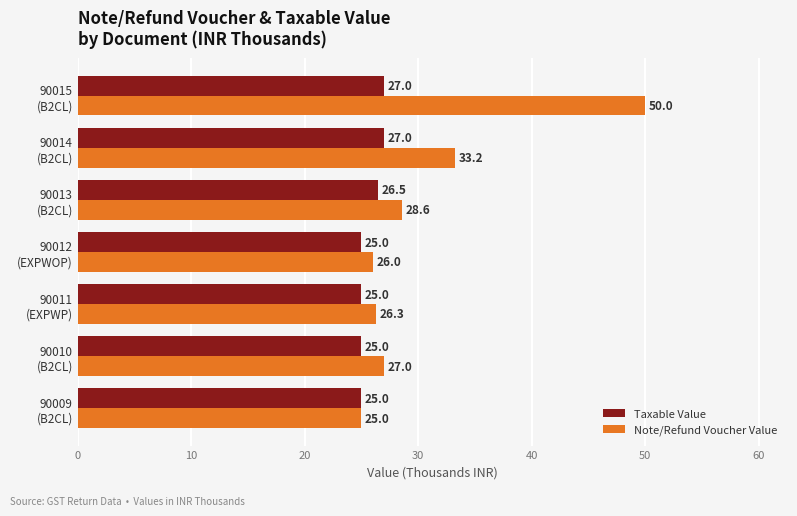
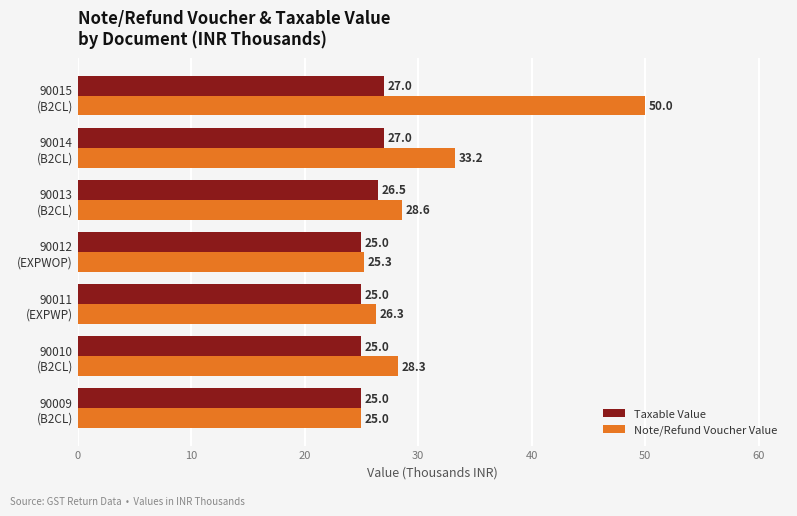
Note/Refund Voucher Value, 90012 (EXPWOP): 26.0 -> 25.3
Note/Refund Voucher Value, 90010 (B2CL): 27.0 -> 28.3
